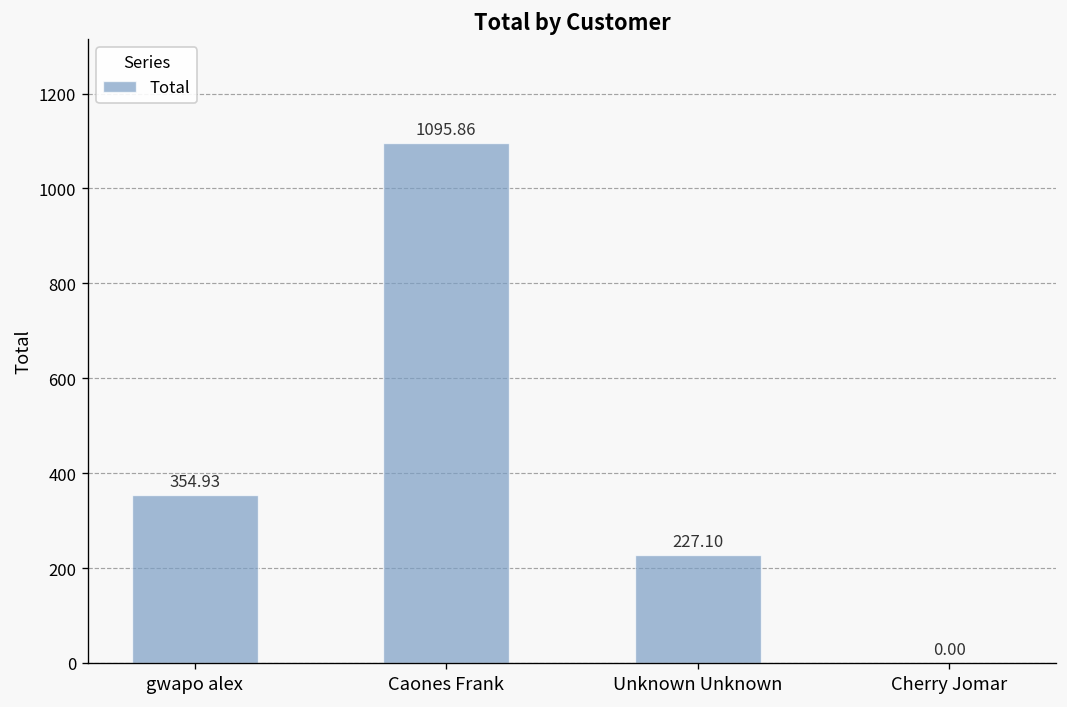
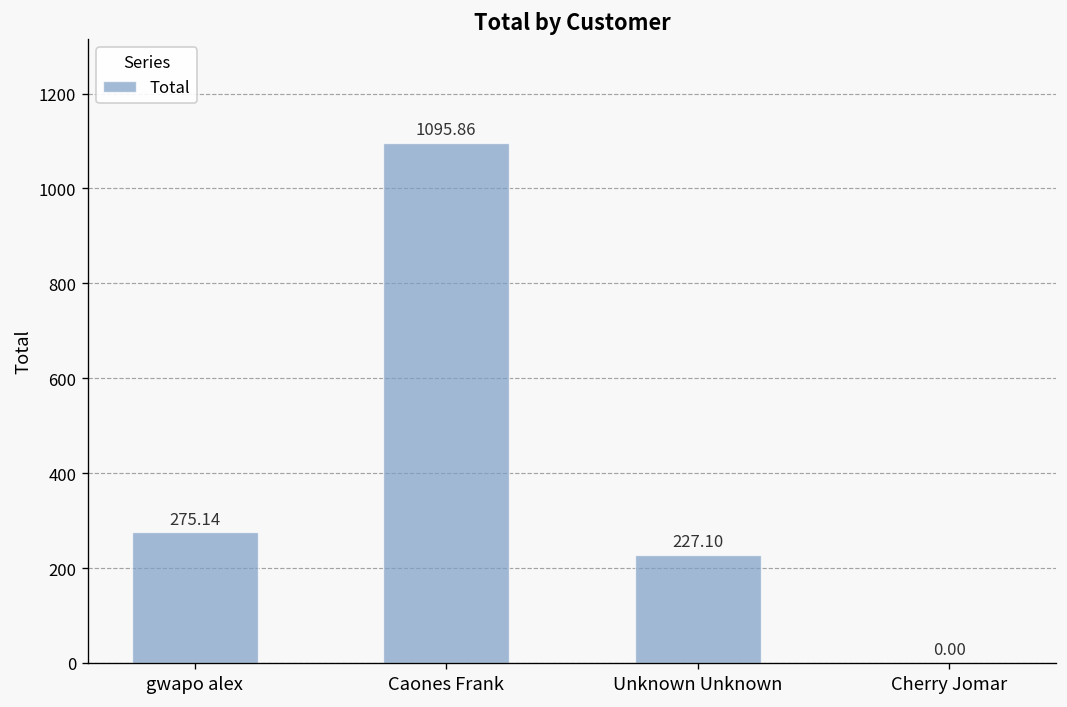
gwapo alex: 354.93 -> 275.14
